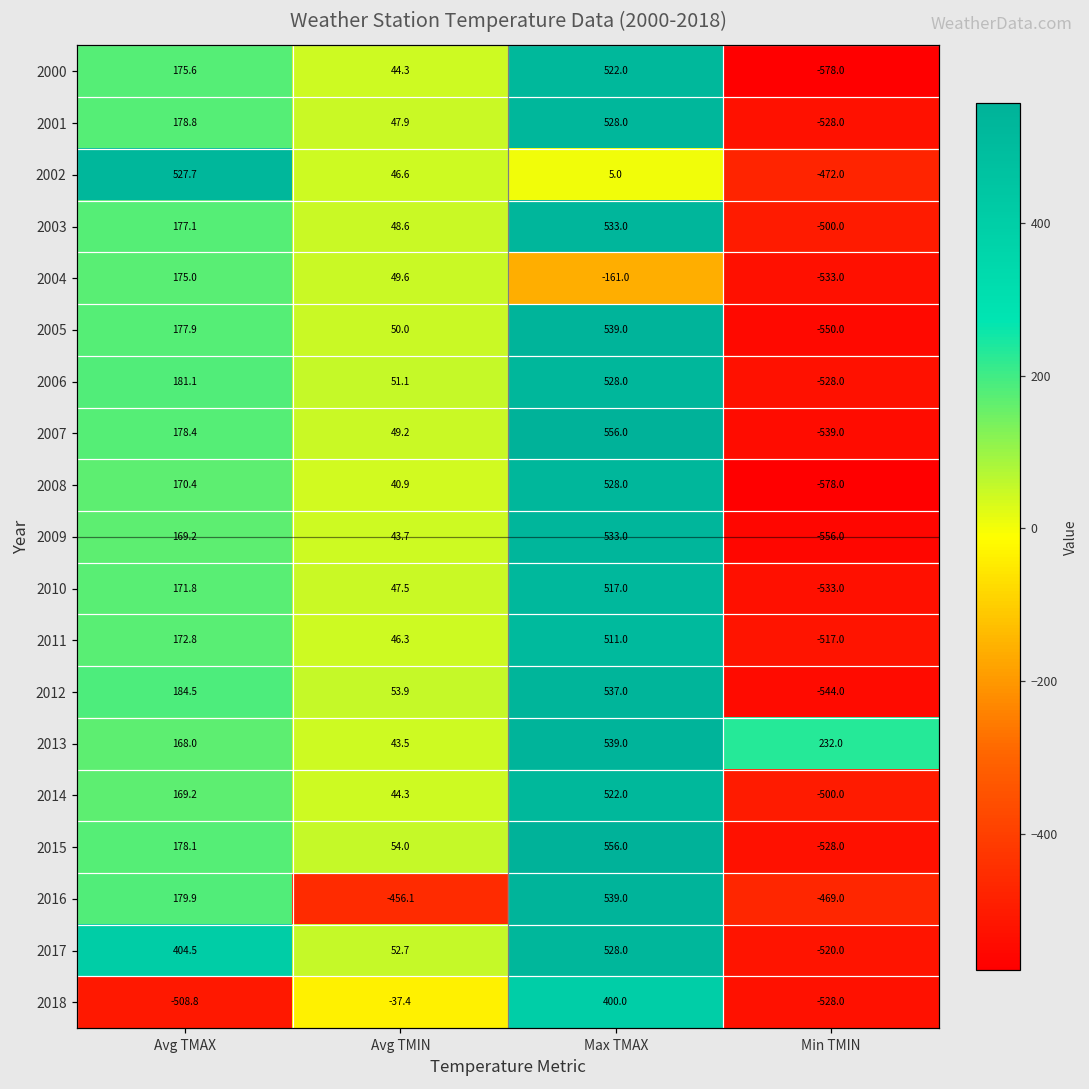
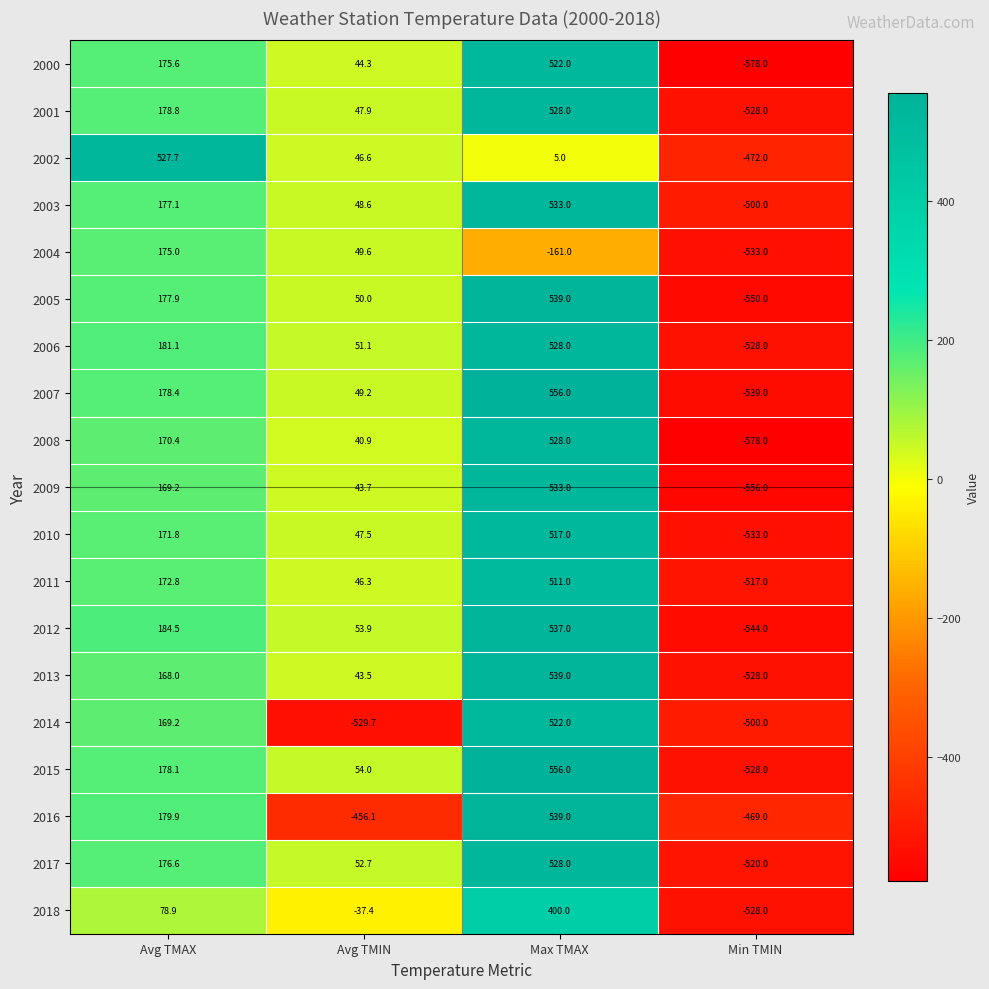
2013, Min TMIN: 232.0 -> -528.0
2014, Avg TMIN: 44.3 -> -529.7
2017, Avg TMAX: 404.5 -> 176.6
2018, Avg TMAX: -508.8 -> 78.9
